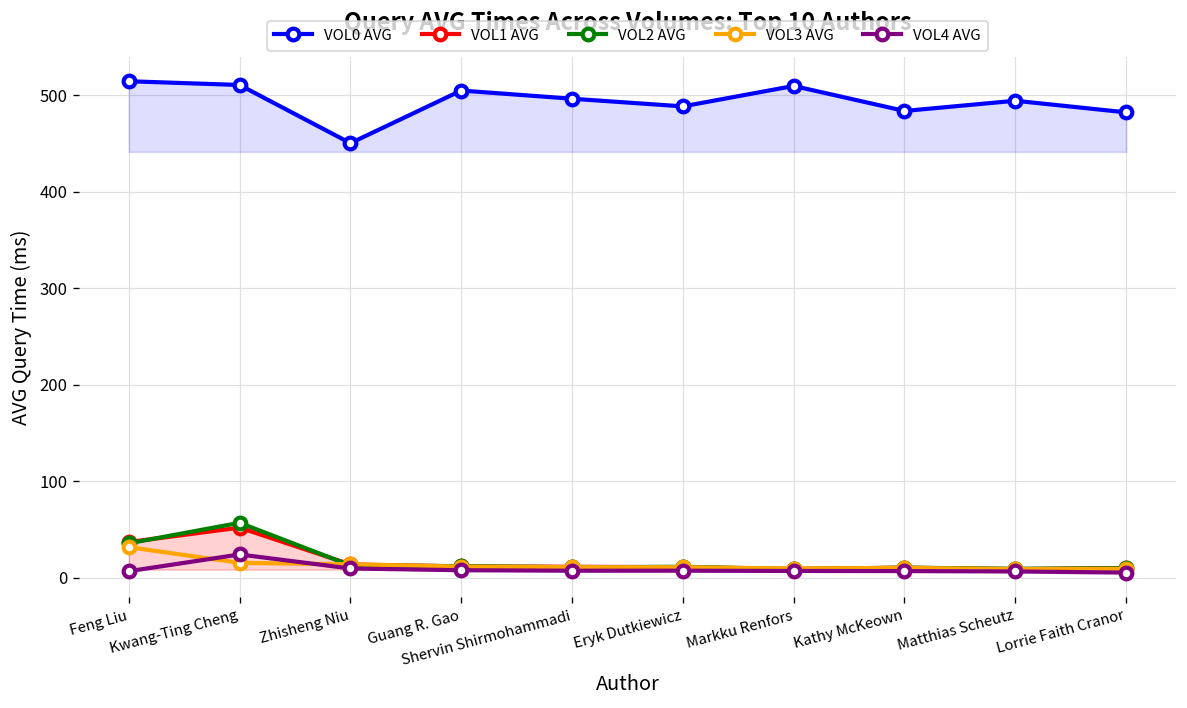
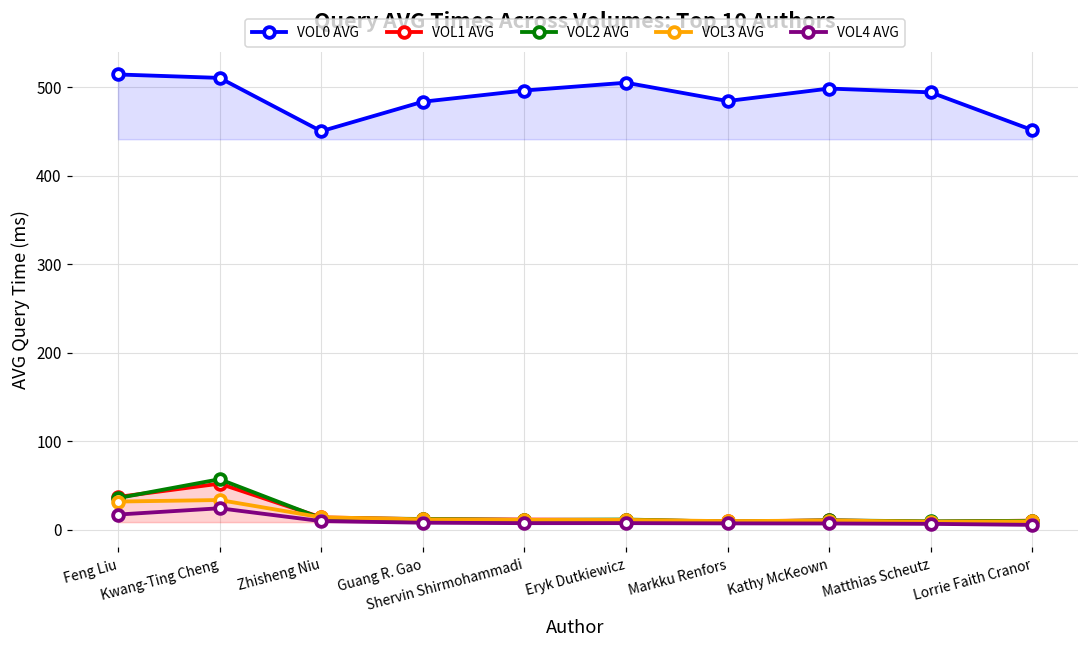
VOL4 AVG, Feng Liu: 10 -> 20
VOL3 AVG, Kwang-Ting Cheng: 20 -> 30
VOL0 AVG, Guang R. Gao: 500 -> 480
VOL0 AVG, Eryk Dutkiewicz: 490 -> 510
VOL0 AVG, Markku Renfors: 510 -> 480
VOL0 AVG, Kathy McKeown: 480 -> 500
VOL0 AVG, Lorrie Faith Cranor: 480 -> 450
